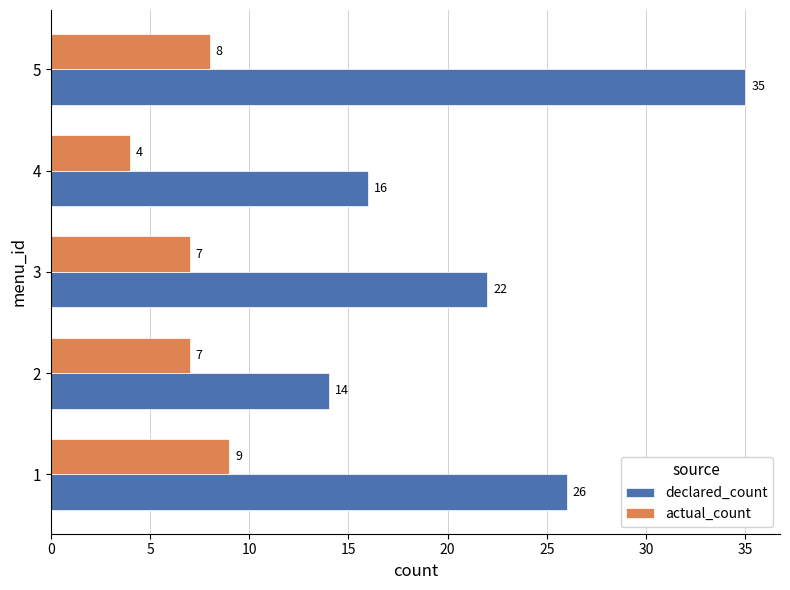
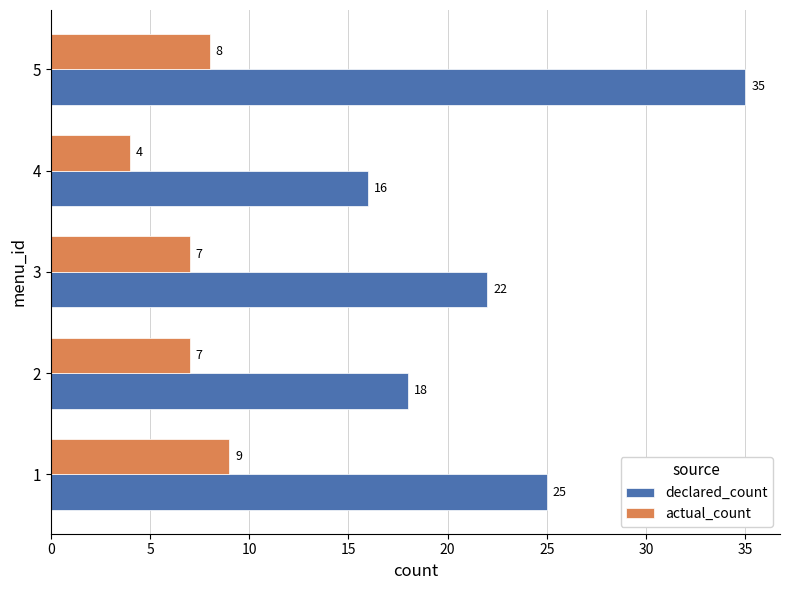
declared_count, 2: 14 -> 18
declared_count, 1: 26 -> 25
